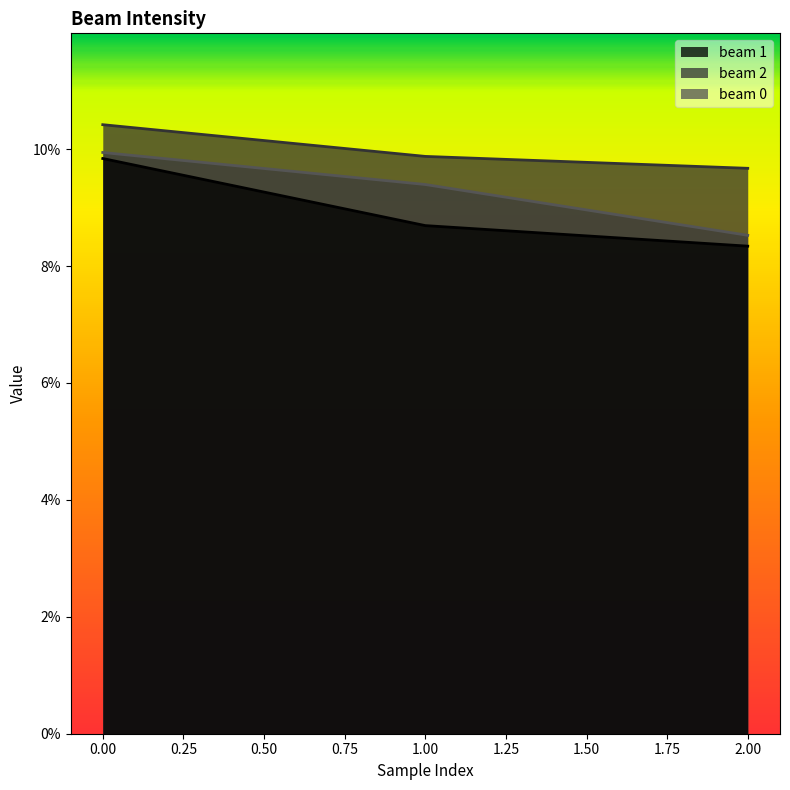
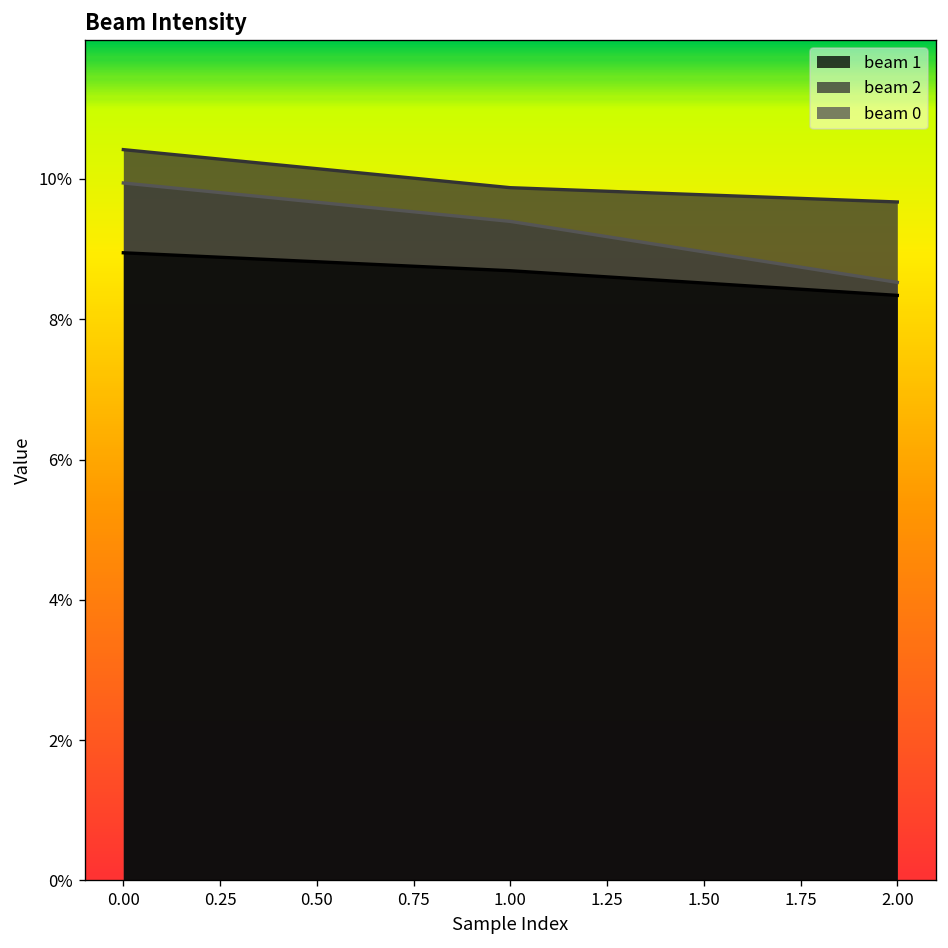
beam 1, 0.00: 9.8% -> 8.9%
